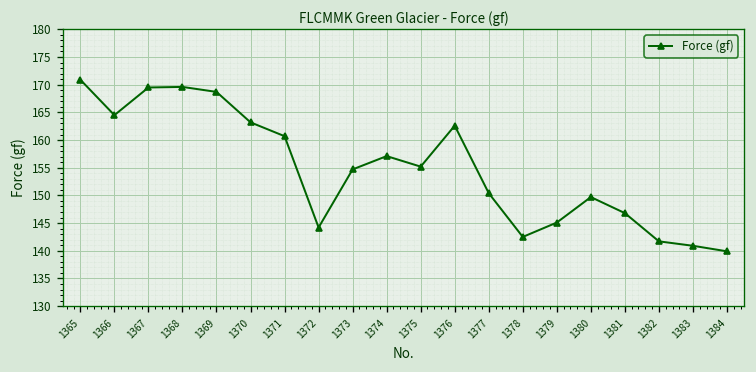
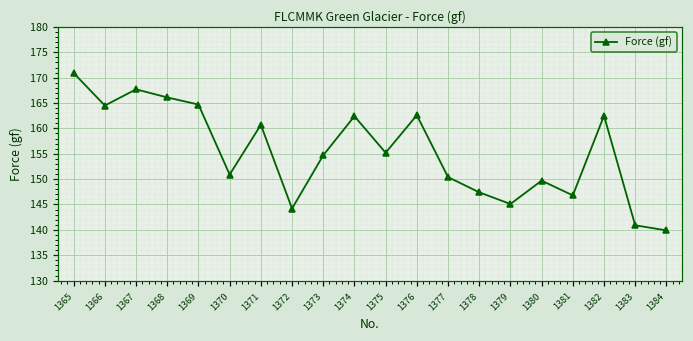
1367: 170 -> 168
1368: 170 -> 166
1369: 169 -> 165
1370: 163 -> 151
1374: 157 -> 162
1378: 143 -> 147
1382: 142 -> 163
